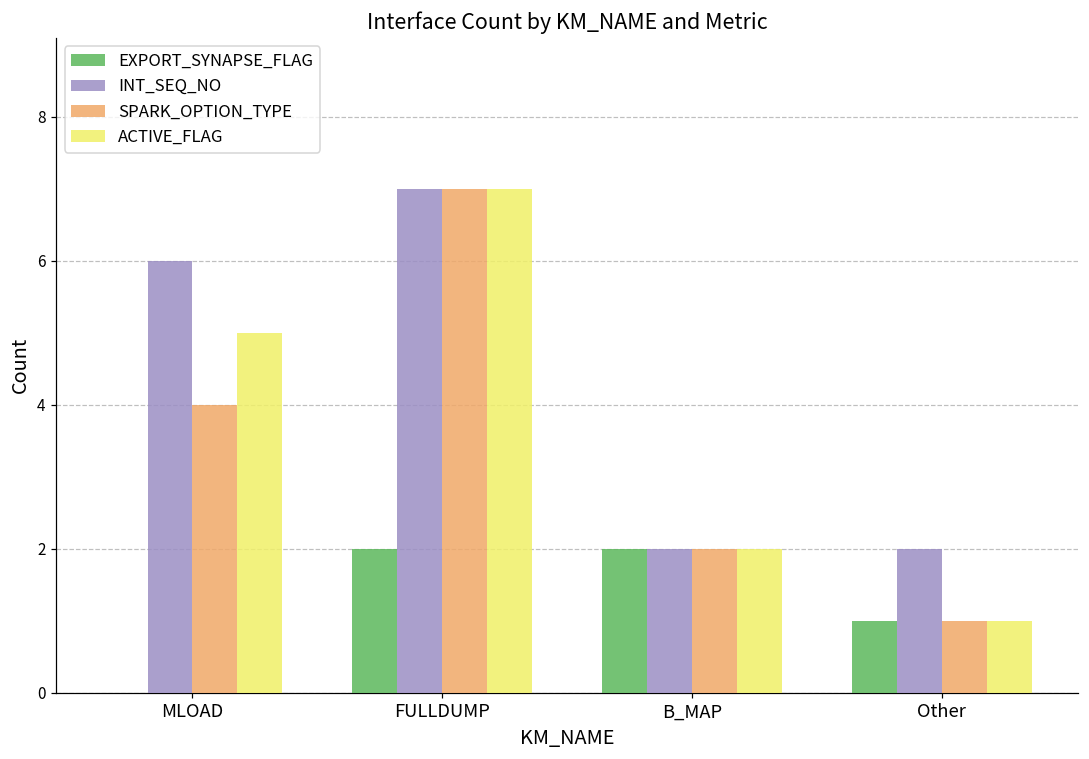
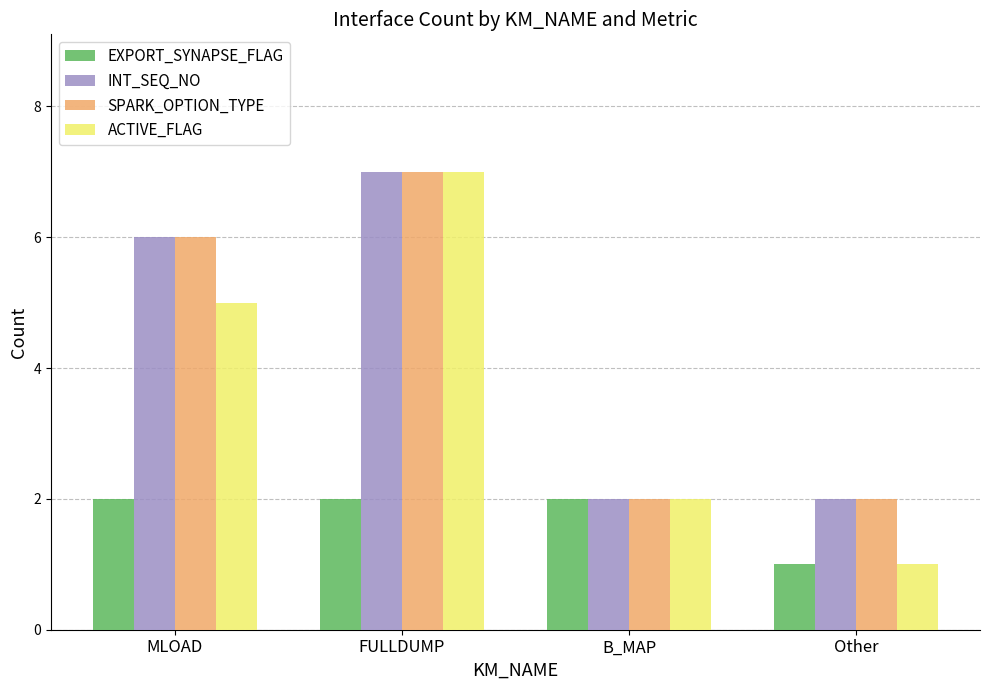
EXPORT_SYNAPSE_FLAG, MLOAD: 0 -> 2
SPARK_OPTION_TYPE, MLOAD: 4 -> 6
SPARK_OPTION_TYPE, Other: 1 -> 2
